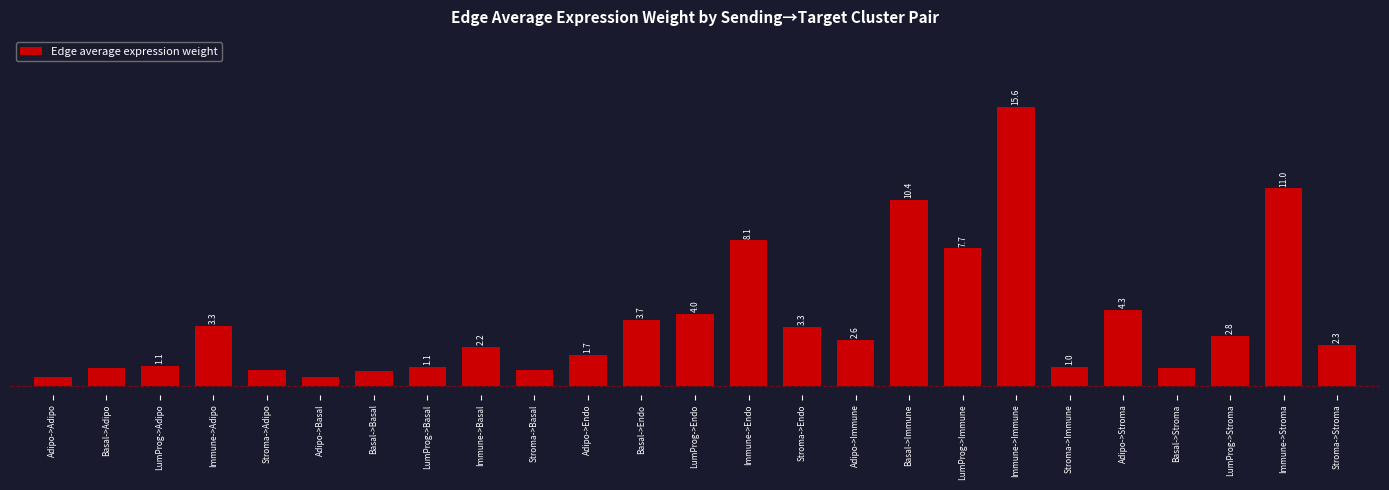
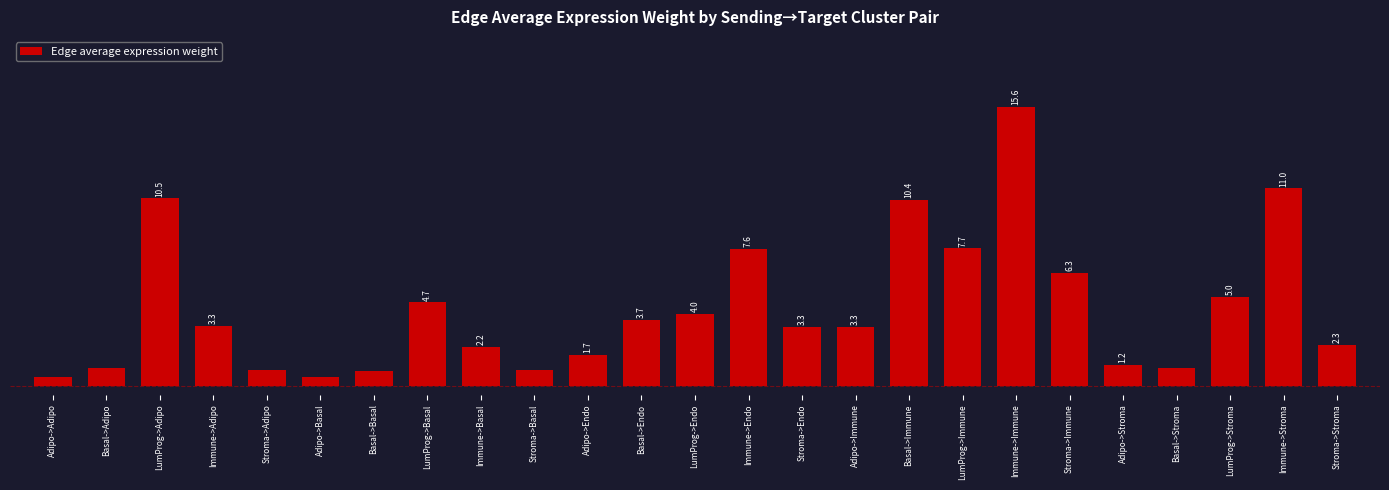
LumProg->Adipo: 1.1 -> 10.5
LumProg->Basal: 1.1 -> 4.7
Immune->Endo: 8.1 -> 7.6
Adipo->Immune: 2.6 -> 3.3
Stroma->Immune: 1.0 -> 6.3
Adipo->Stroma: 4.3 -> 1.2
LumProg->Stroma: 2.8 -> 5.0
